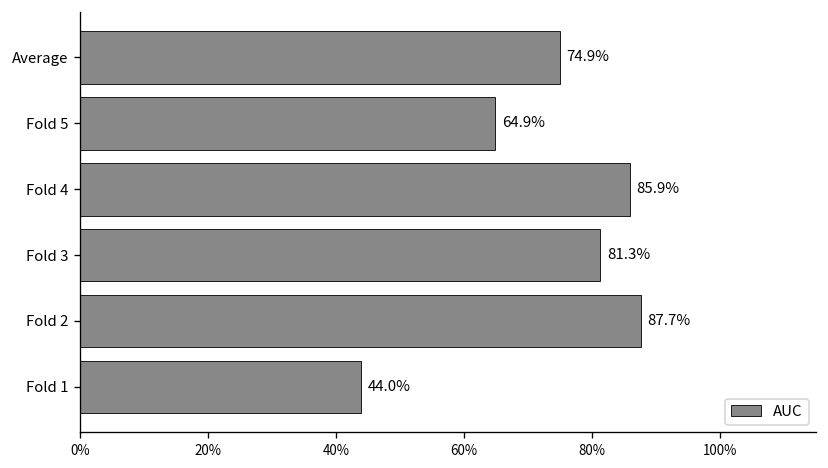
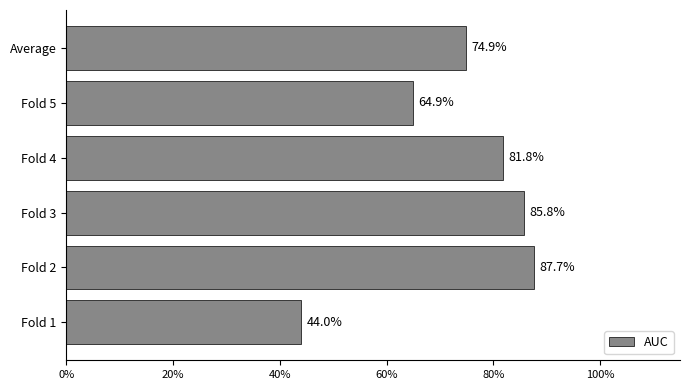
Fold 4: 85.9% -> 81.8%
Fold 3: 81.3% -> 85.8%
